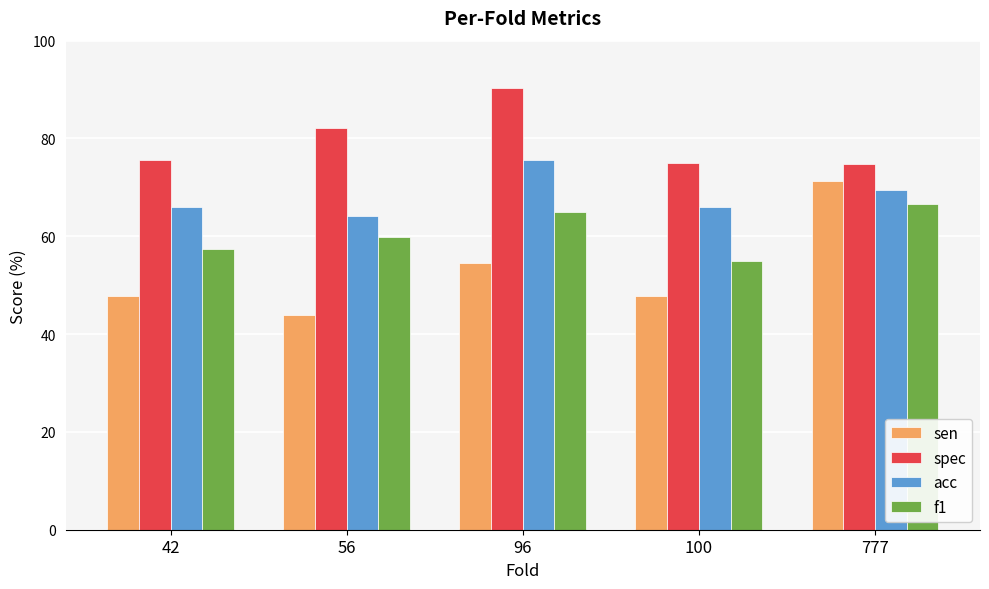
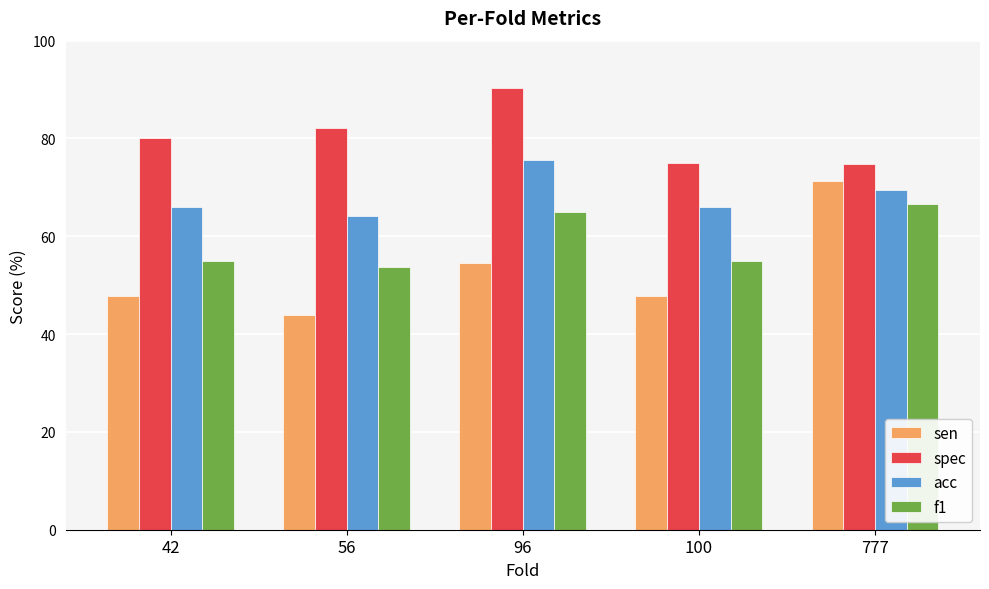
spec, 42: 76 -> 80
f1, 42: 57 -> 55
f1, 56: 60 -> 54
